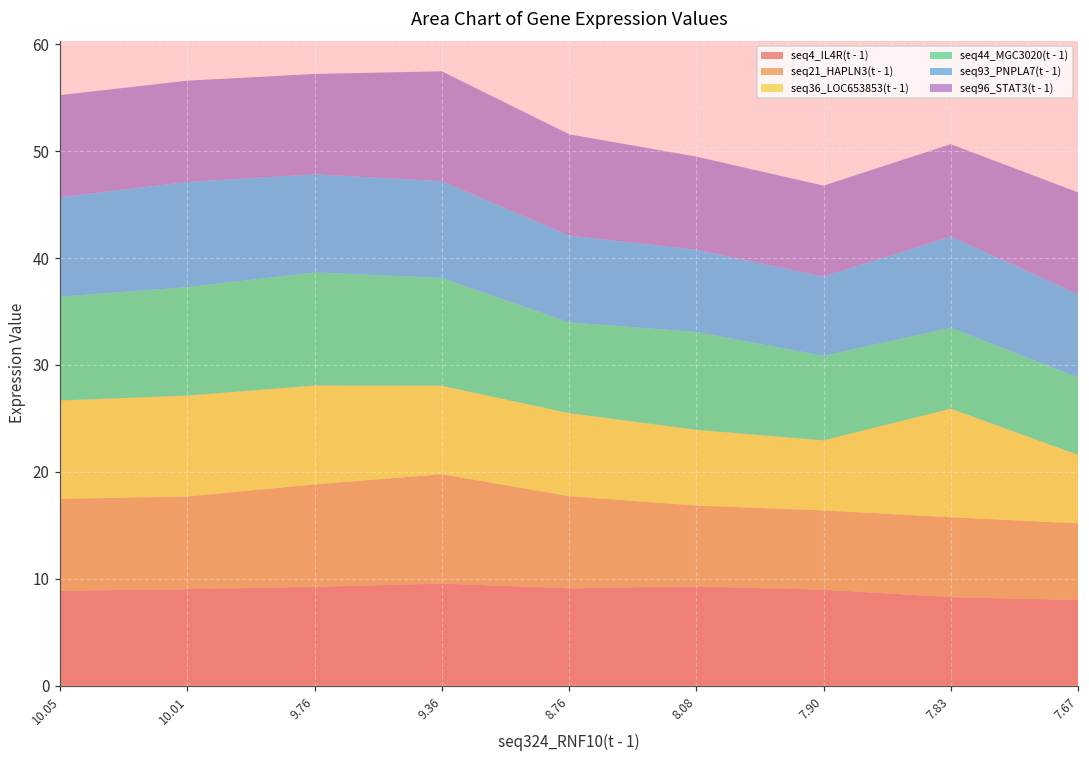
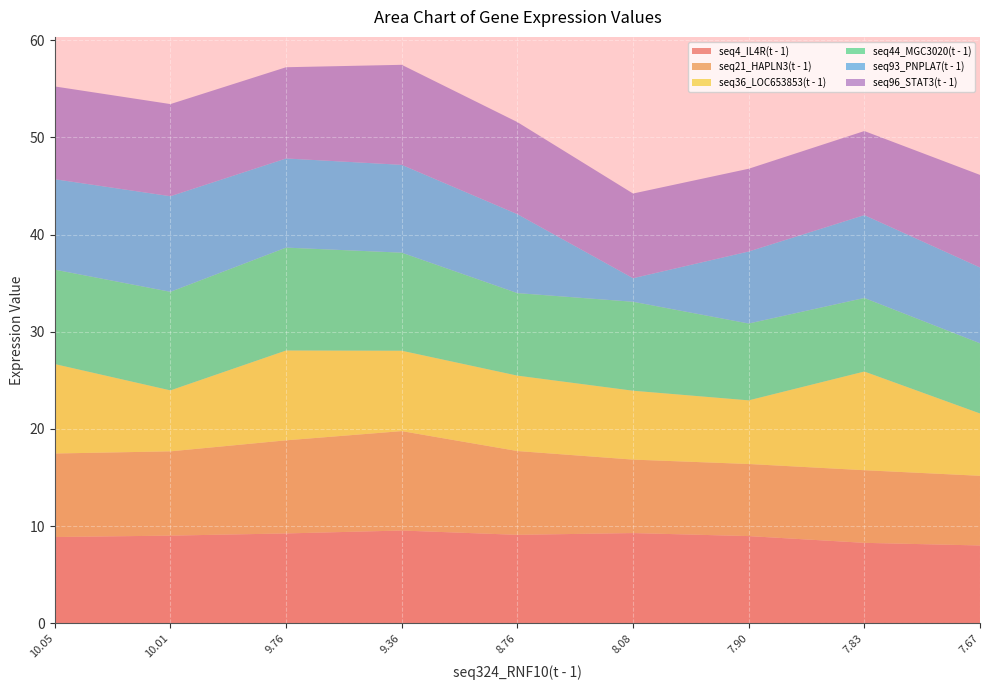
seq36_LOC653853(t - 1), 10.01: 9 -> 6
seq93_PNPLA7(t - 1), 8.08: 8 -> 2
